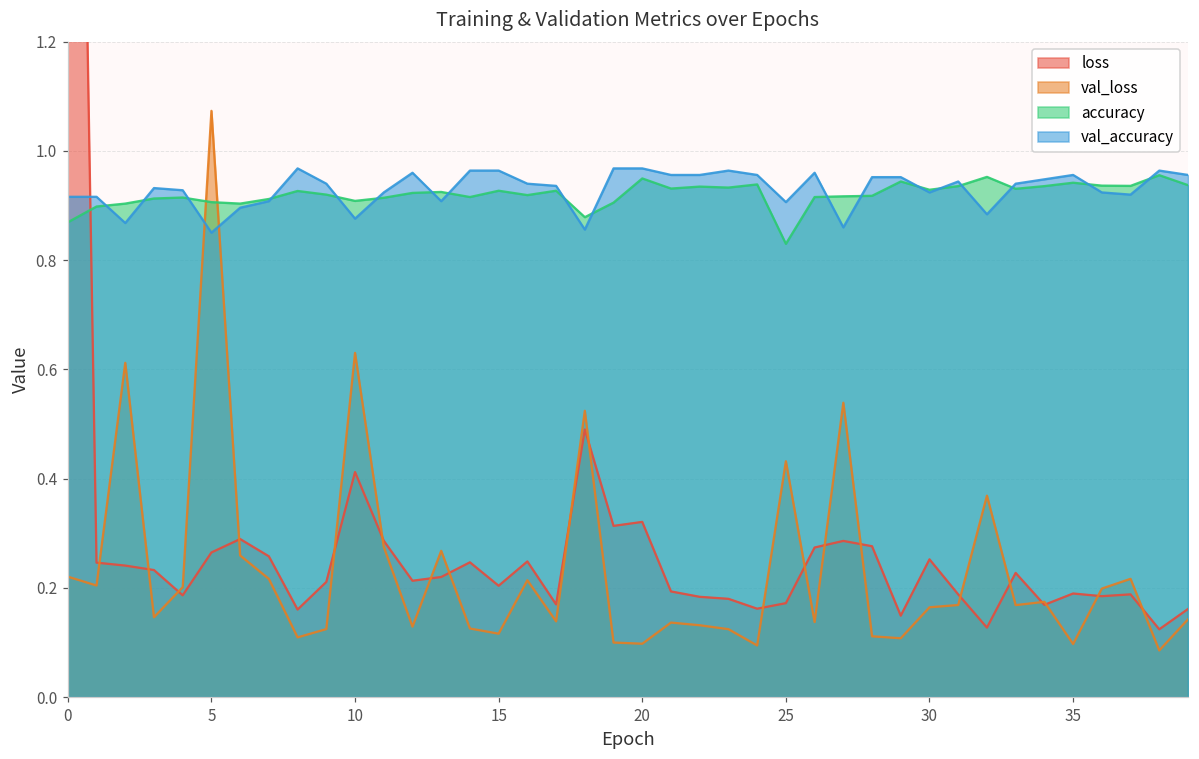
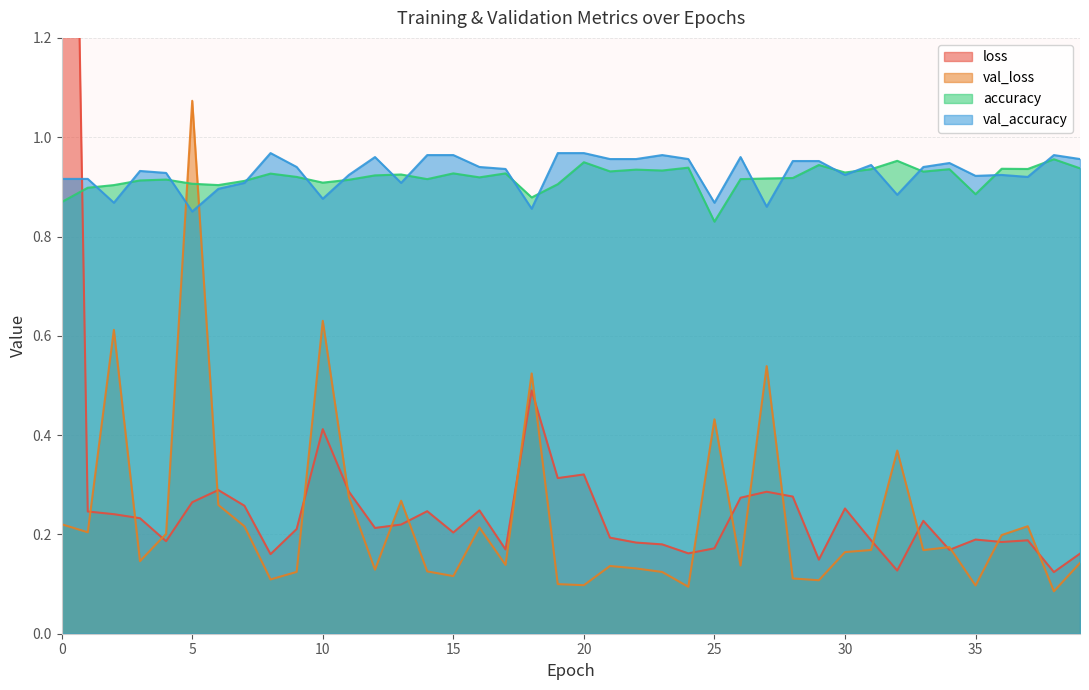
val_accuracy, 25: 0.91 -> 0.87
accuracy, 35: 0.94 -> 0.89
val_accuracy, 35: 0.96 -> 0.92
